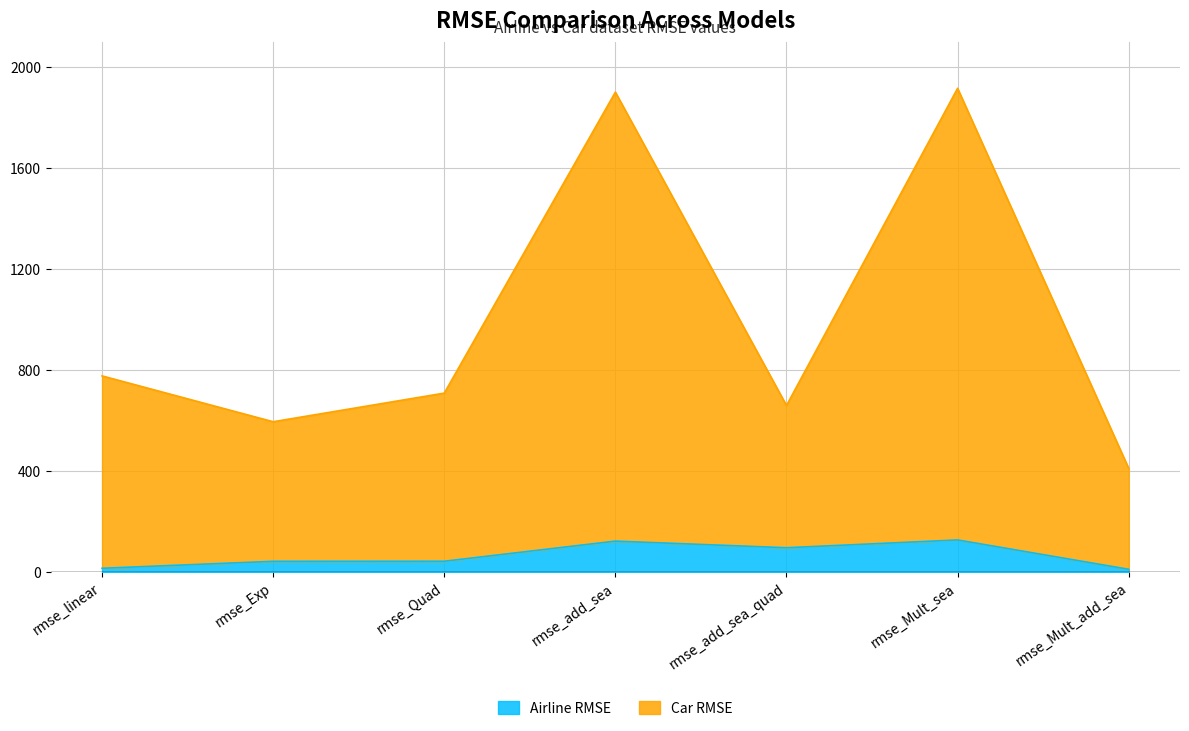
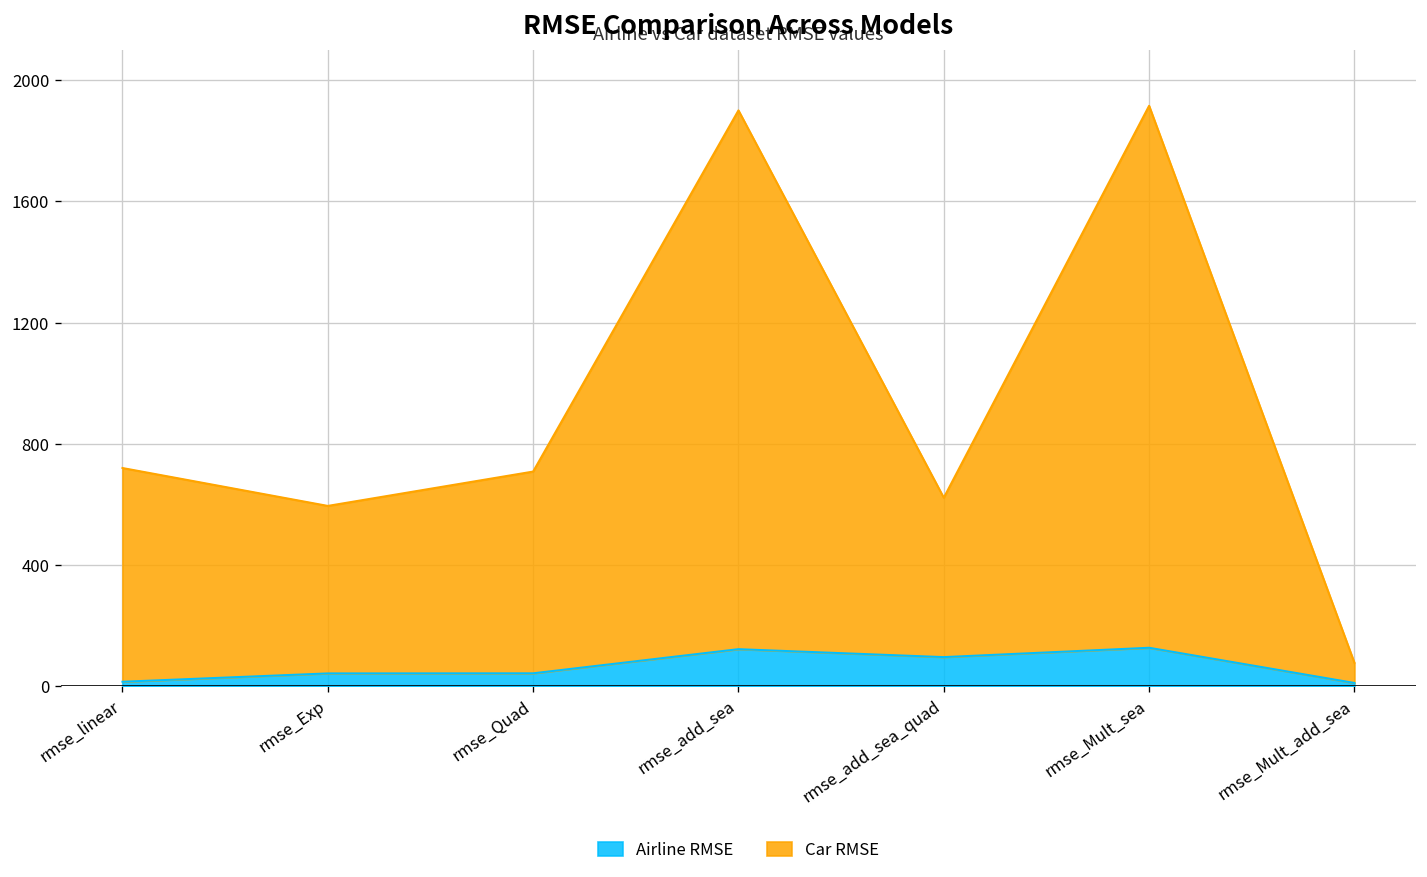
Car RMSE, rmse_linear: 760 -> 710
Car RMSE, rmse_add_sea_quad: 560 -> 530
Car RMSE, rmse_Mult_add_sea: 400 -> 70
